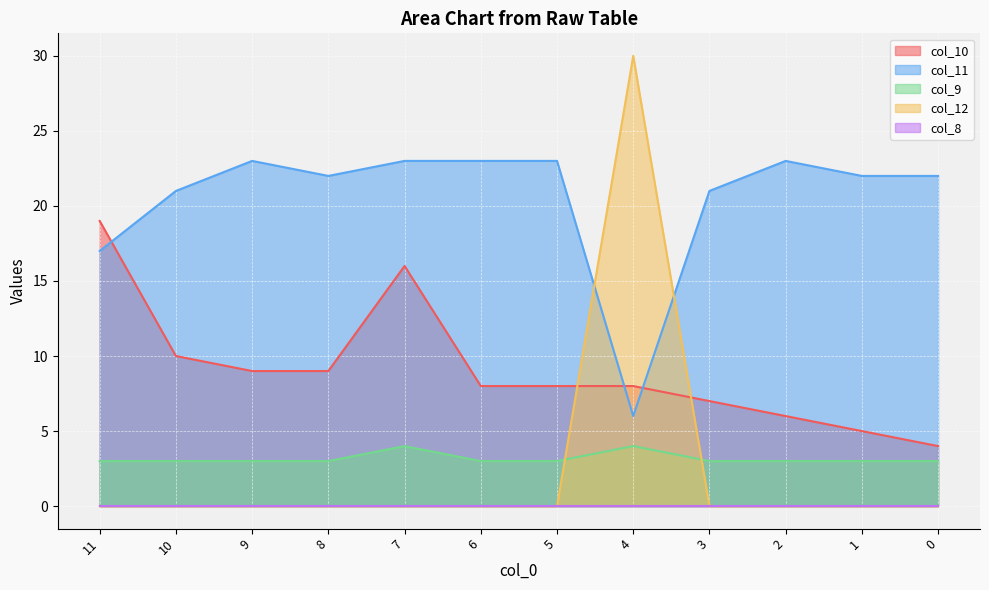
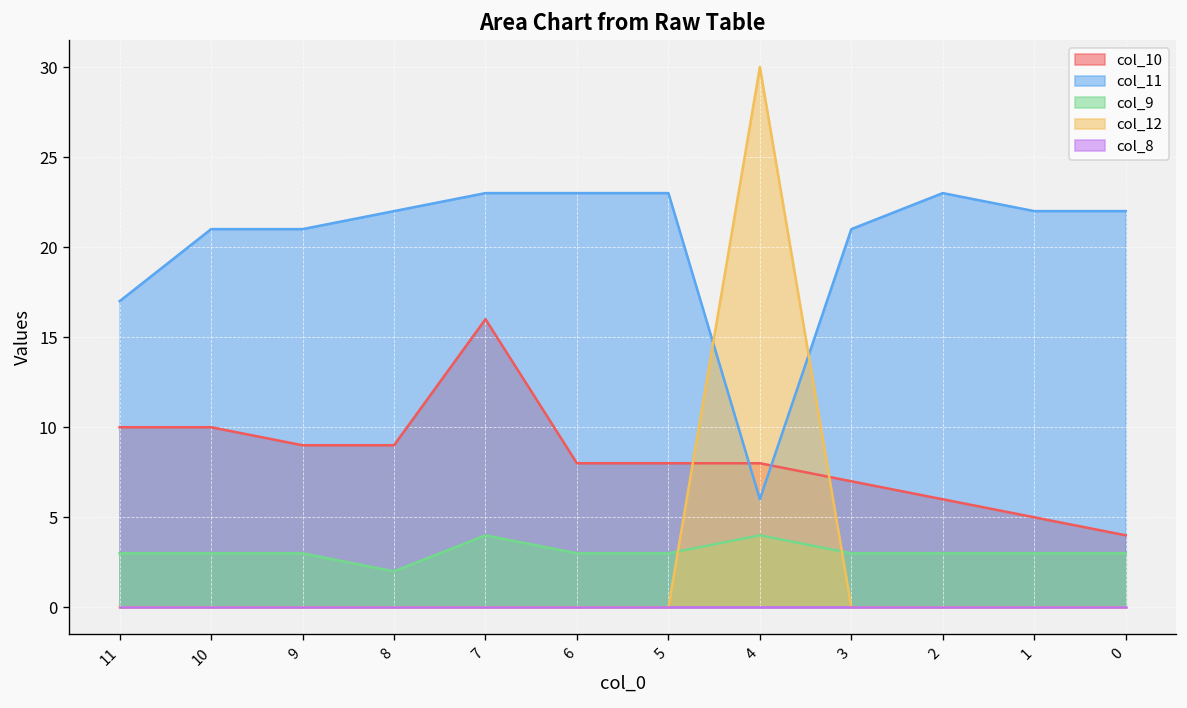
col_10, 11: 19 -> 10
col_11, 9: 23 -> 21
col_9, 8: 3 -> 2
